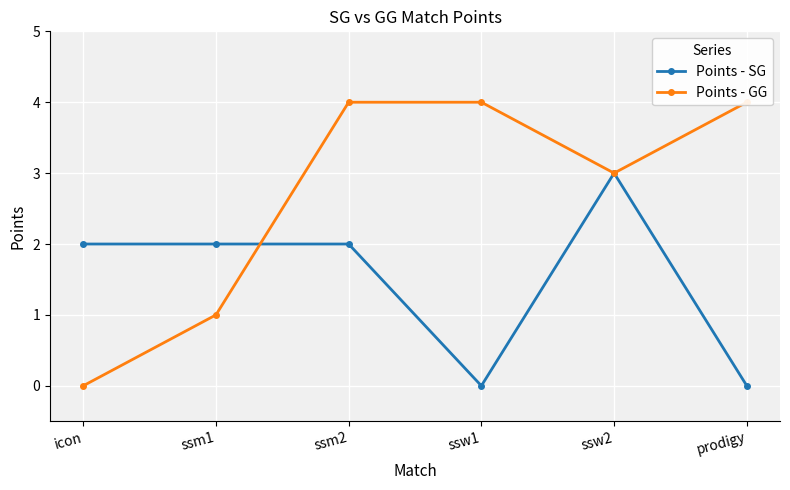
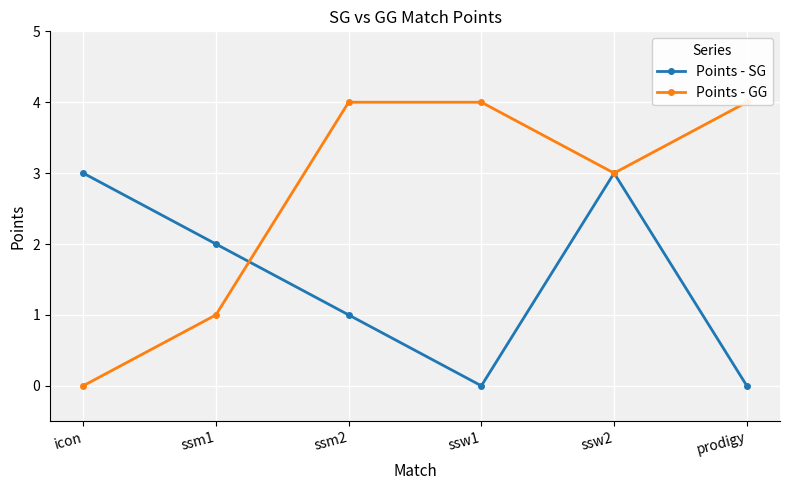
Points - SG, icon: 2 -> 3
Points - SG, ssm2: 2 -> 1
